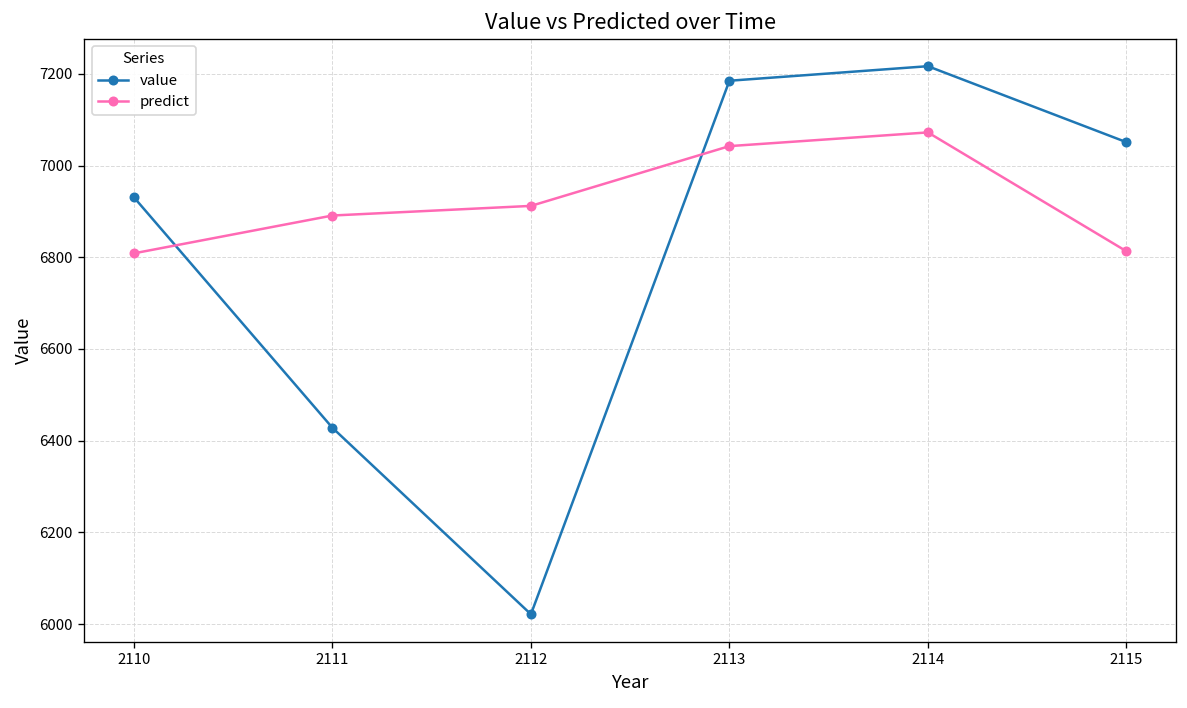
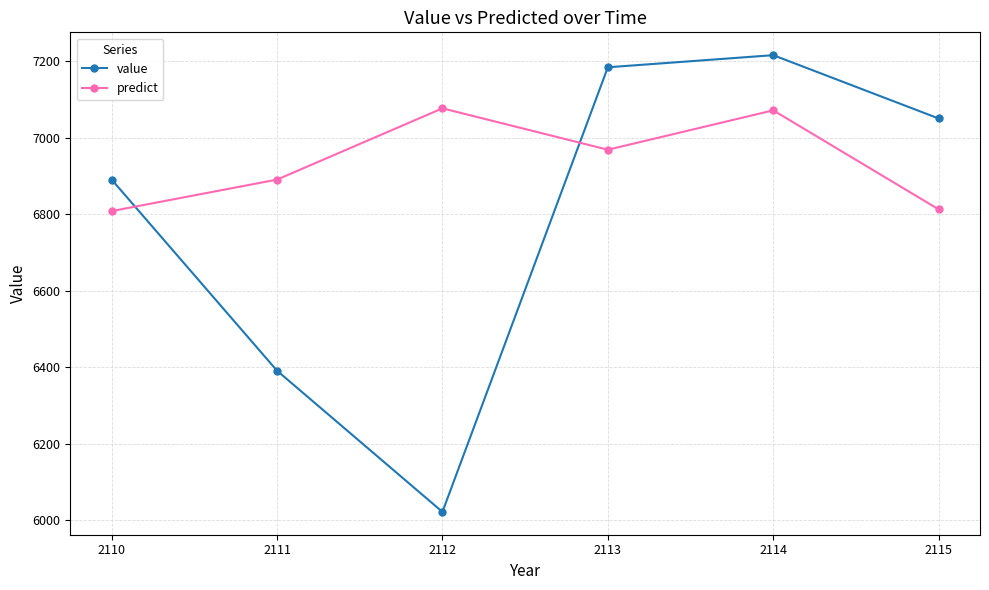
value, 2110: 6930 -> 6890
value, 2111: 6430 -> 6390
predict, 2112: 6910 -> 7080
predict, 2113: 7040 -> 6970
